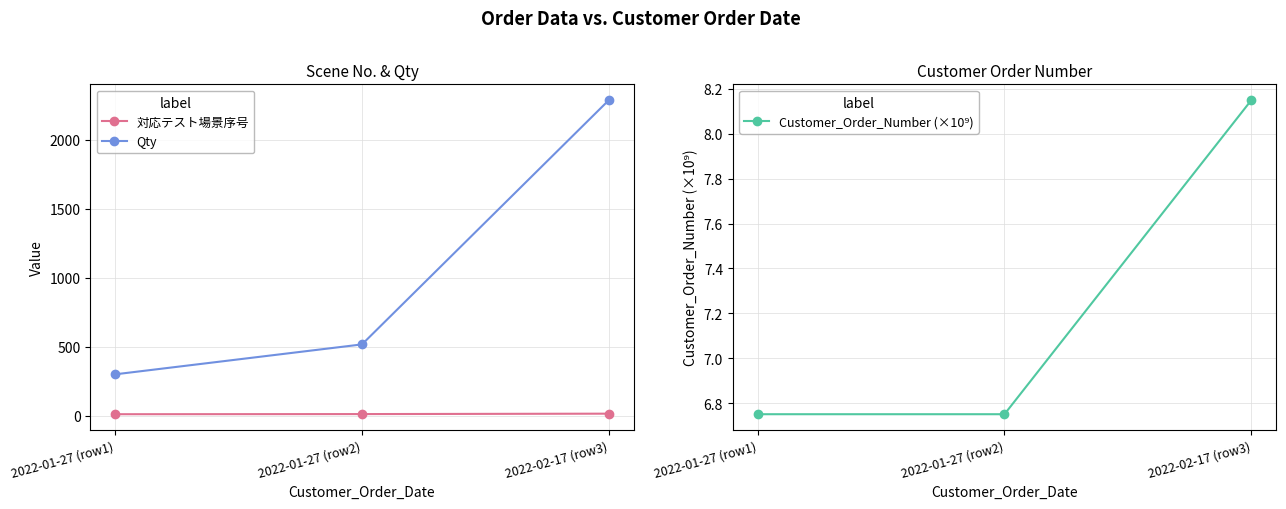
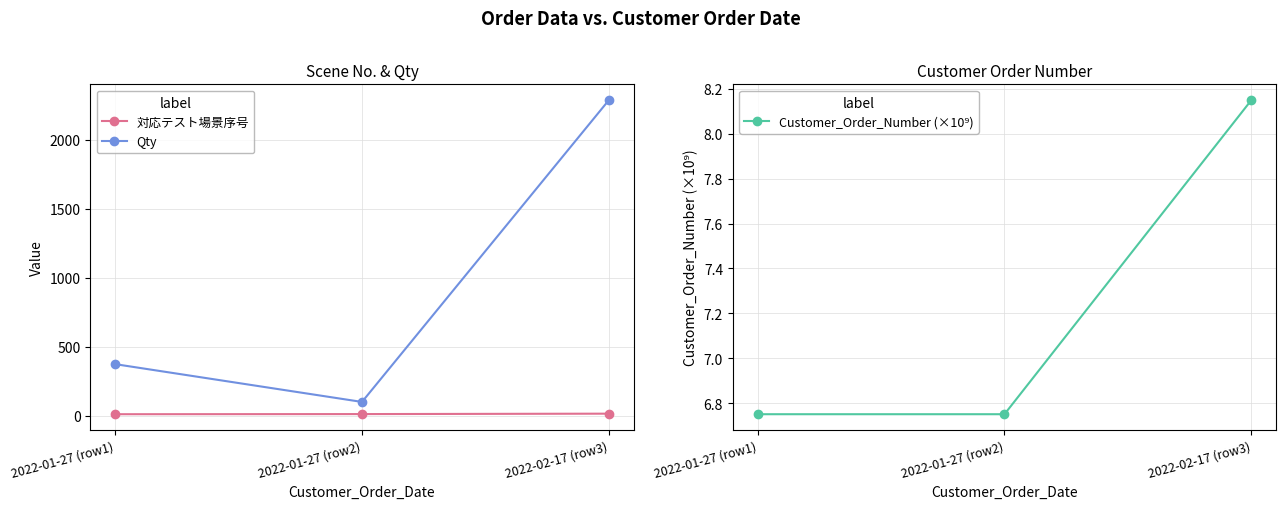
Scene No. & Qty, Qty, 2022-01-27 (row1): 300 -> 370
Scene No. & Qty, Qty, 2022-01-27 (row2): 520 -> 100
